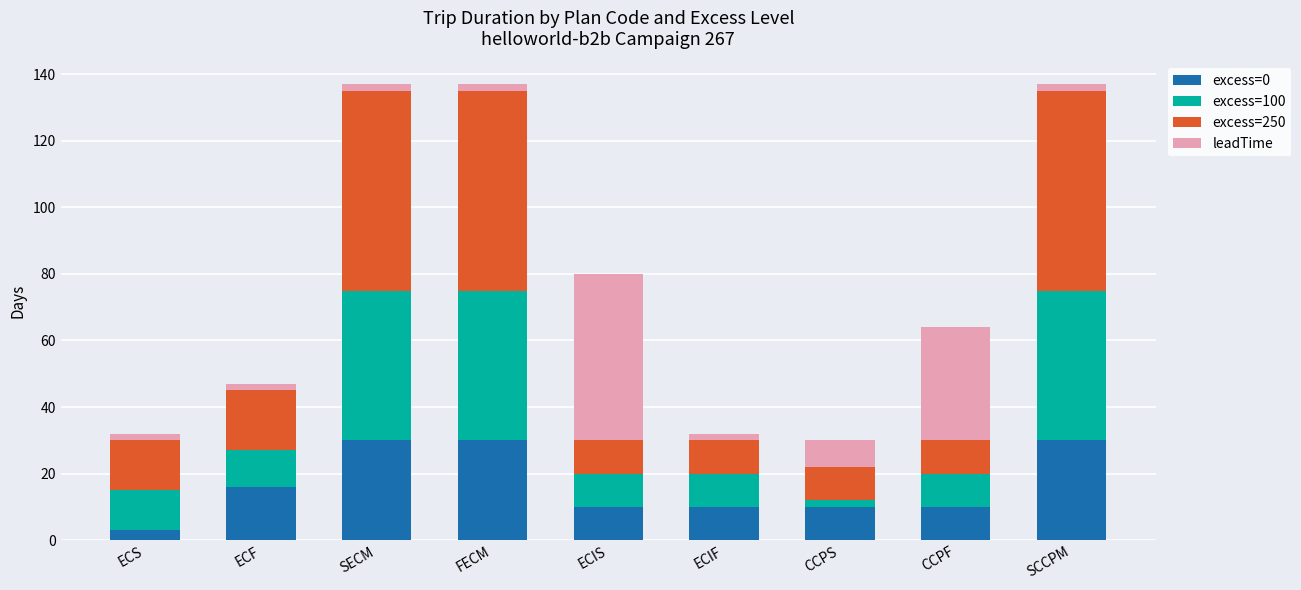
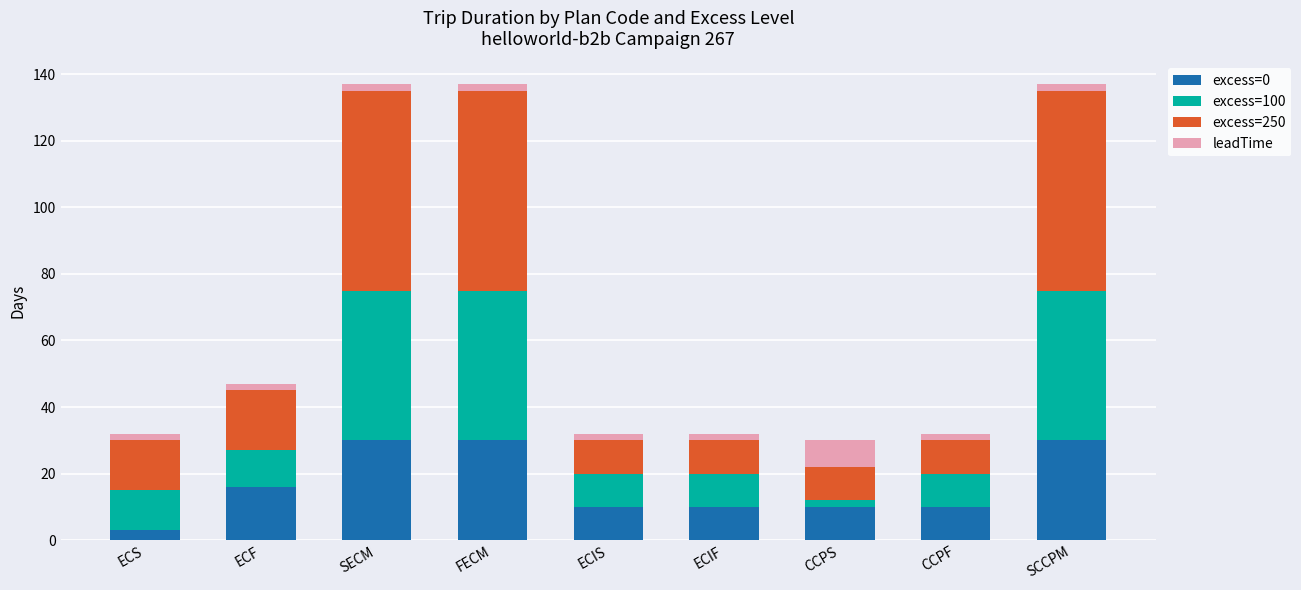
leadTime, ECIS: 50 -> 2
leadTime, CCPF: 34 -> 2
